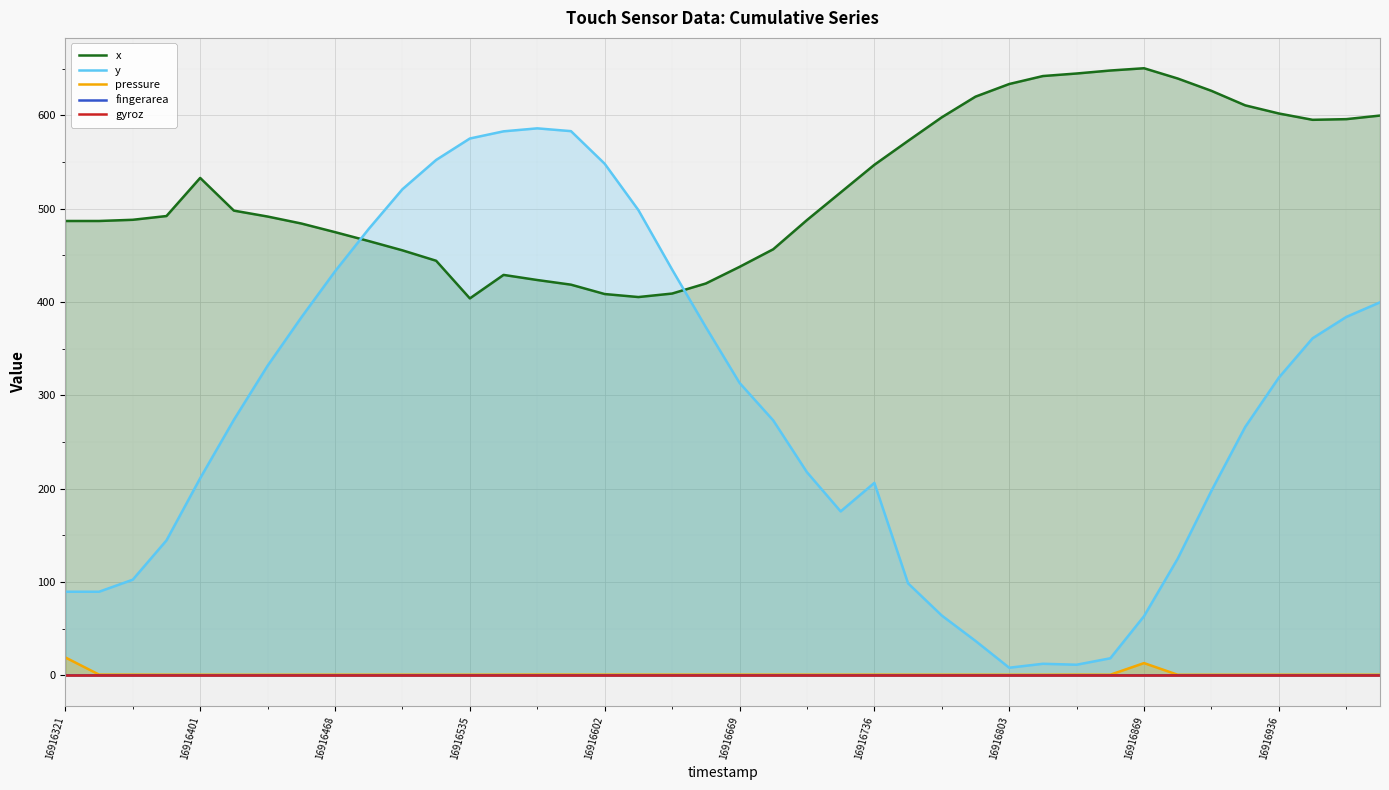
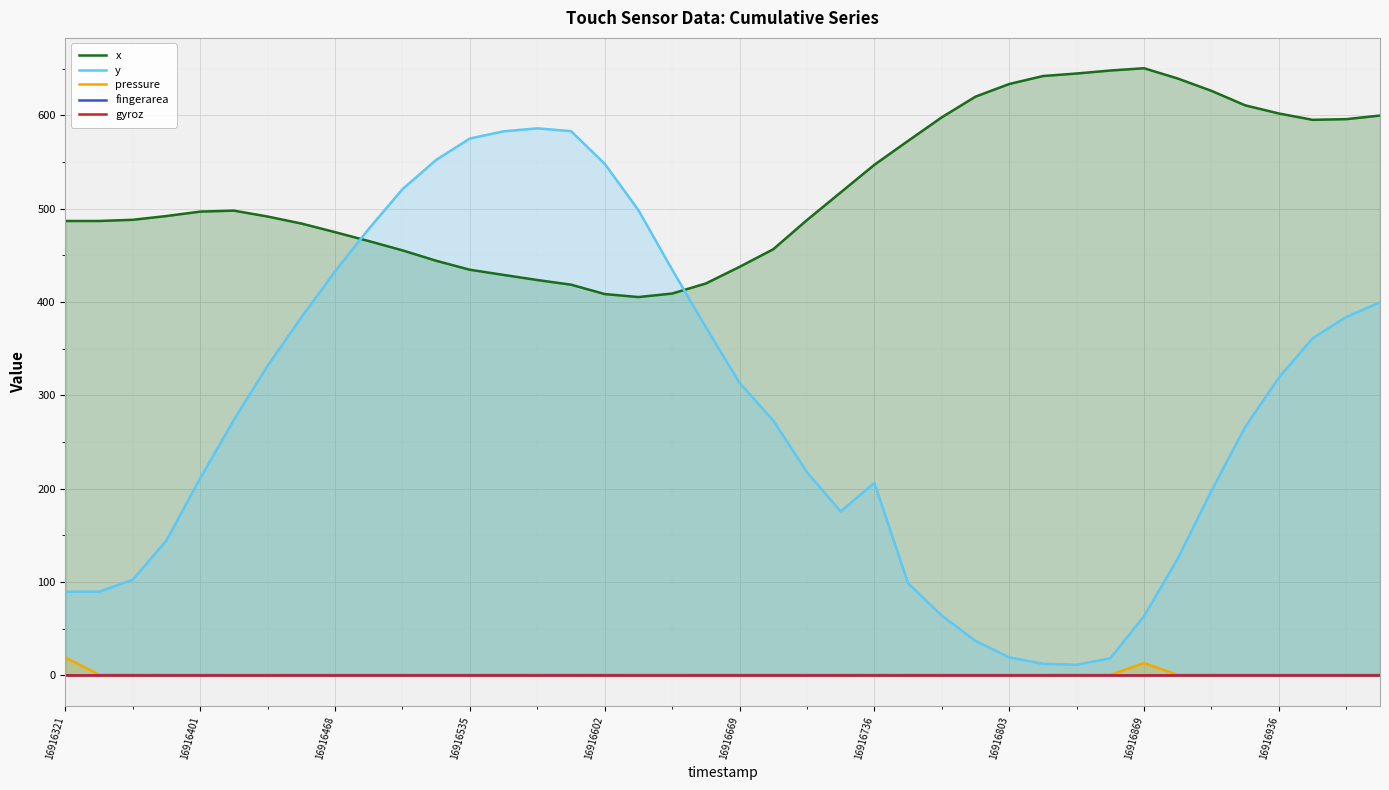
x, 16916401: 530 -> 500
x, 16916535: 400 -> 430
y, 16916803: 10 -> 20
